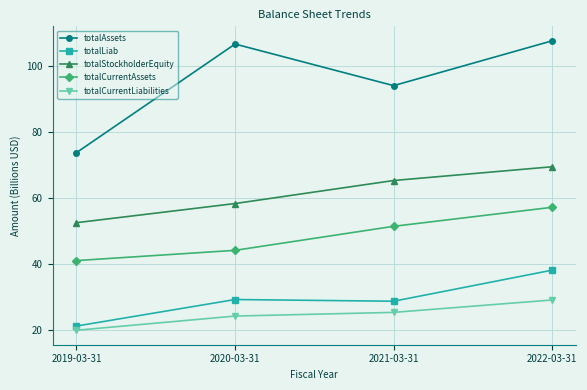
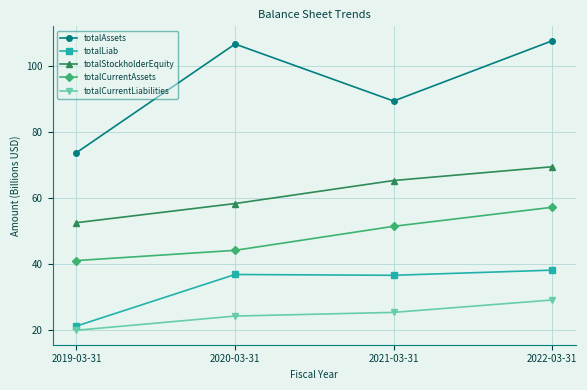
totalLiab, 2020-03-31: 29 -> 37
totalAssets, 2021-03-31: 94 -> 89
totalLiab, 2021-03-31: 29 -> 37
